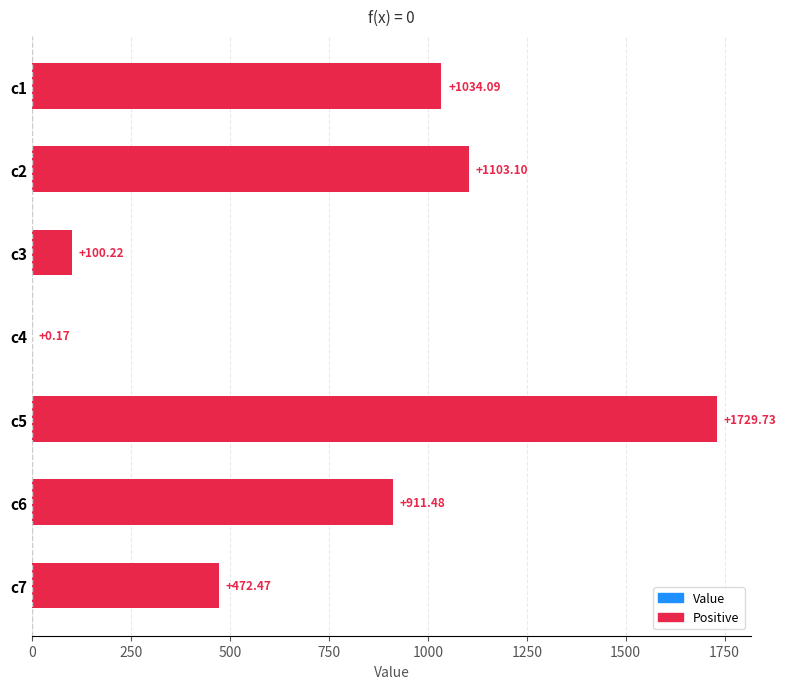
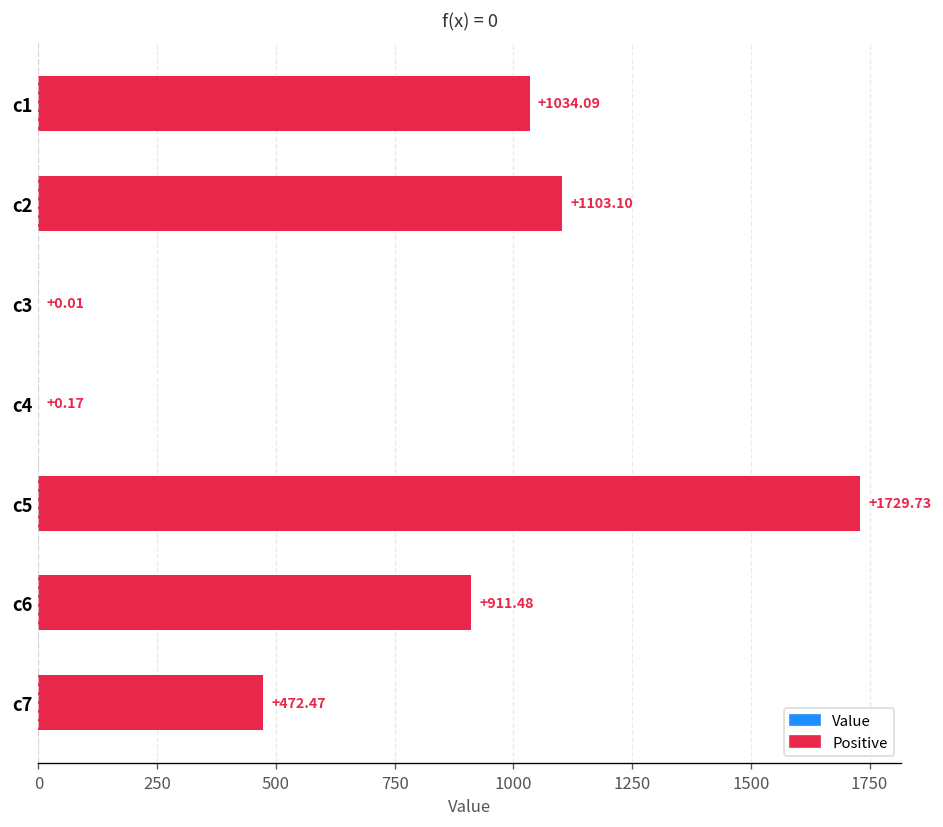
c3: +100.22 -> +0.01
